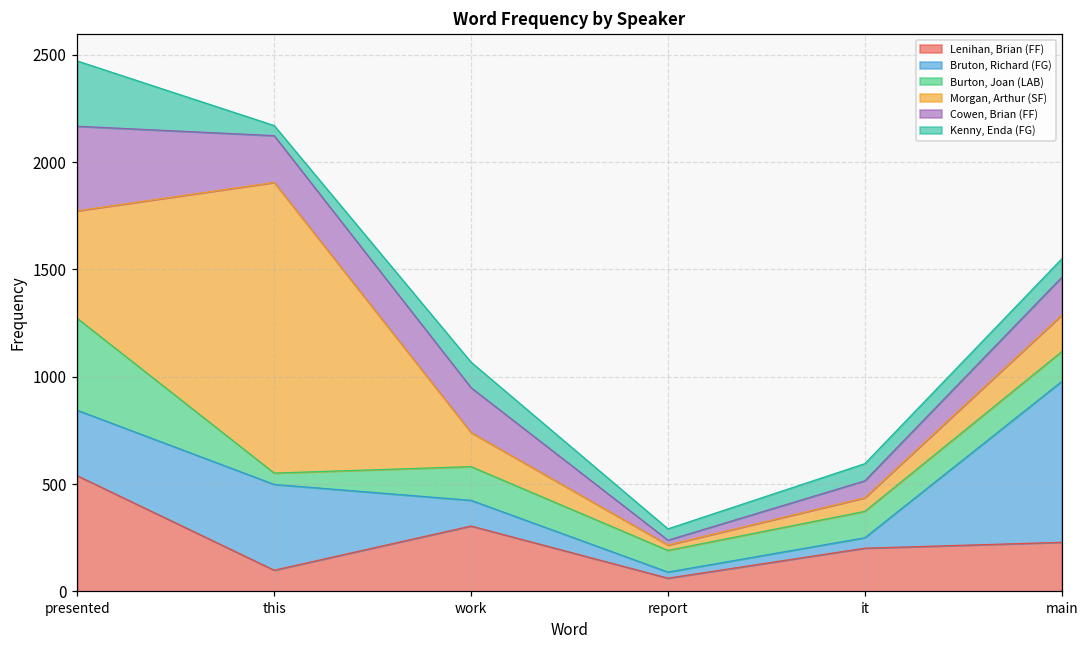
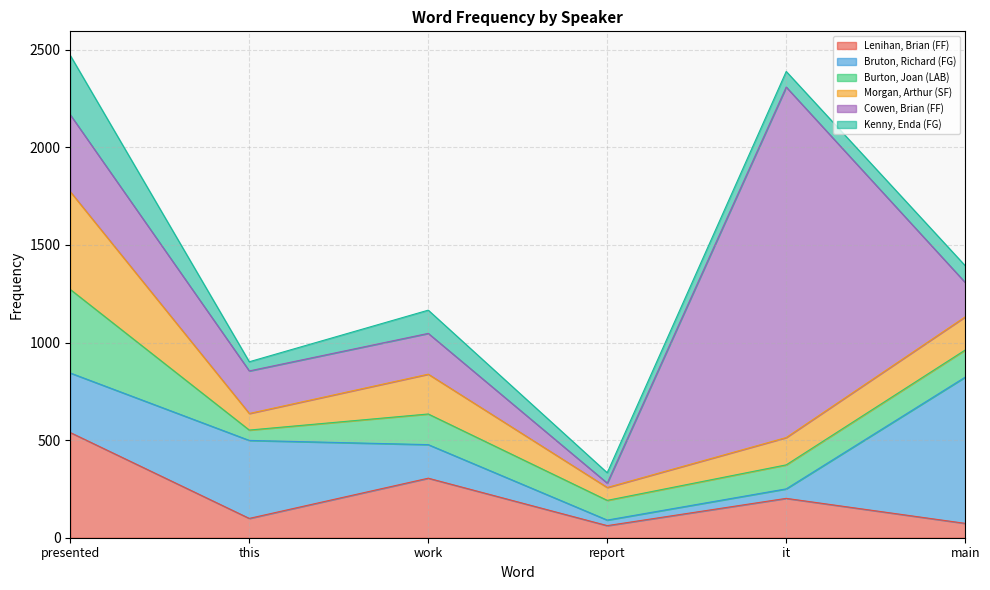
Morgan, Arthur (SF), this: 1350 -> 90
Bruton, Richard (FG), work: 120 -> 170
Morgan, Arthur (SF), work: 160 -> 200
Morgan, Arthur (SF), report: 30 -> 70
Morgan, Arthur (SF), it: 60 -> 140
Cowen, Brian (FF), it: 80 -> 1800
Lenihan, Brian (FF), main: 230 -> 70
